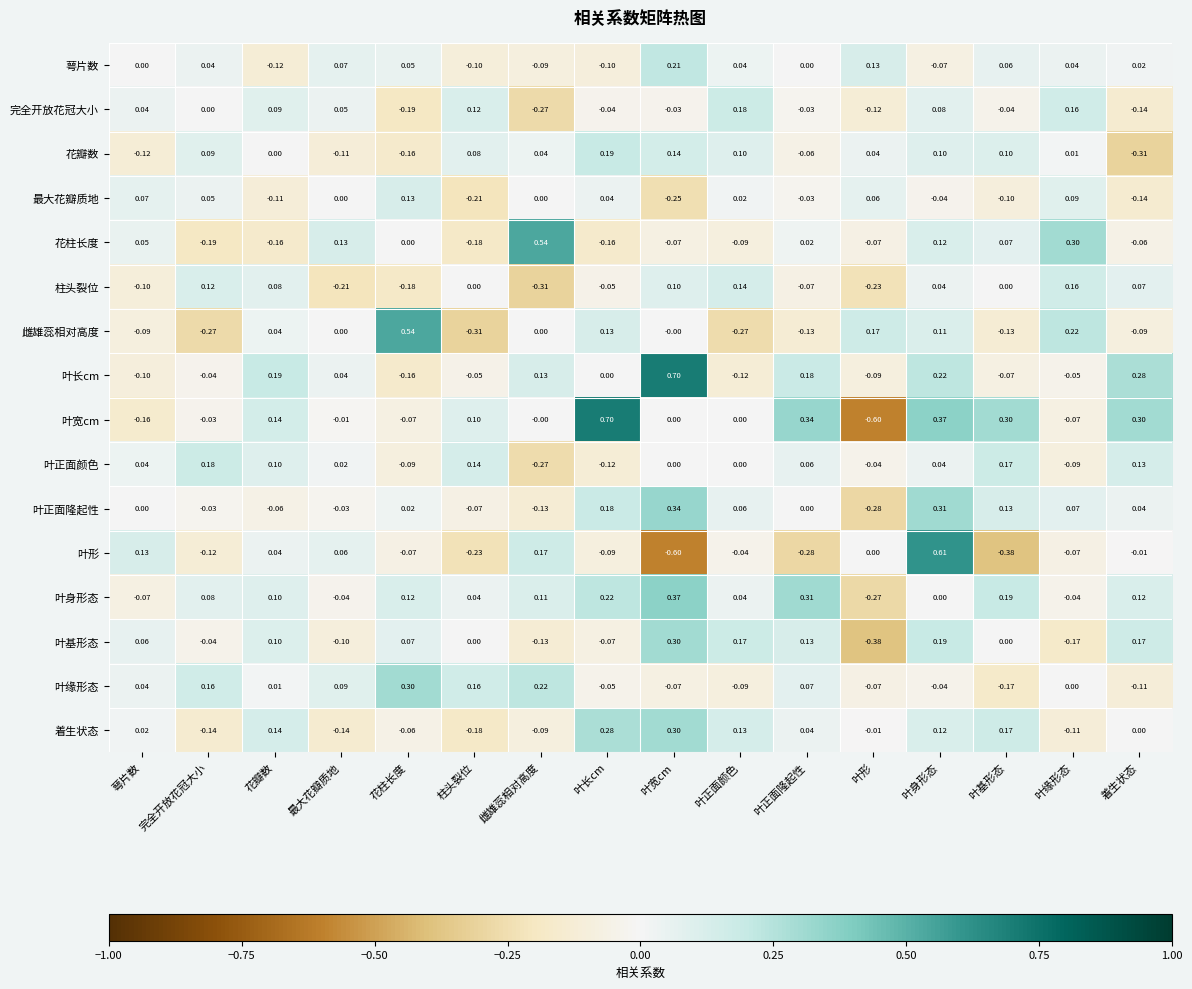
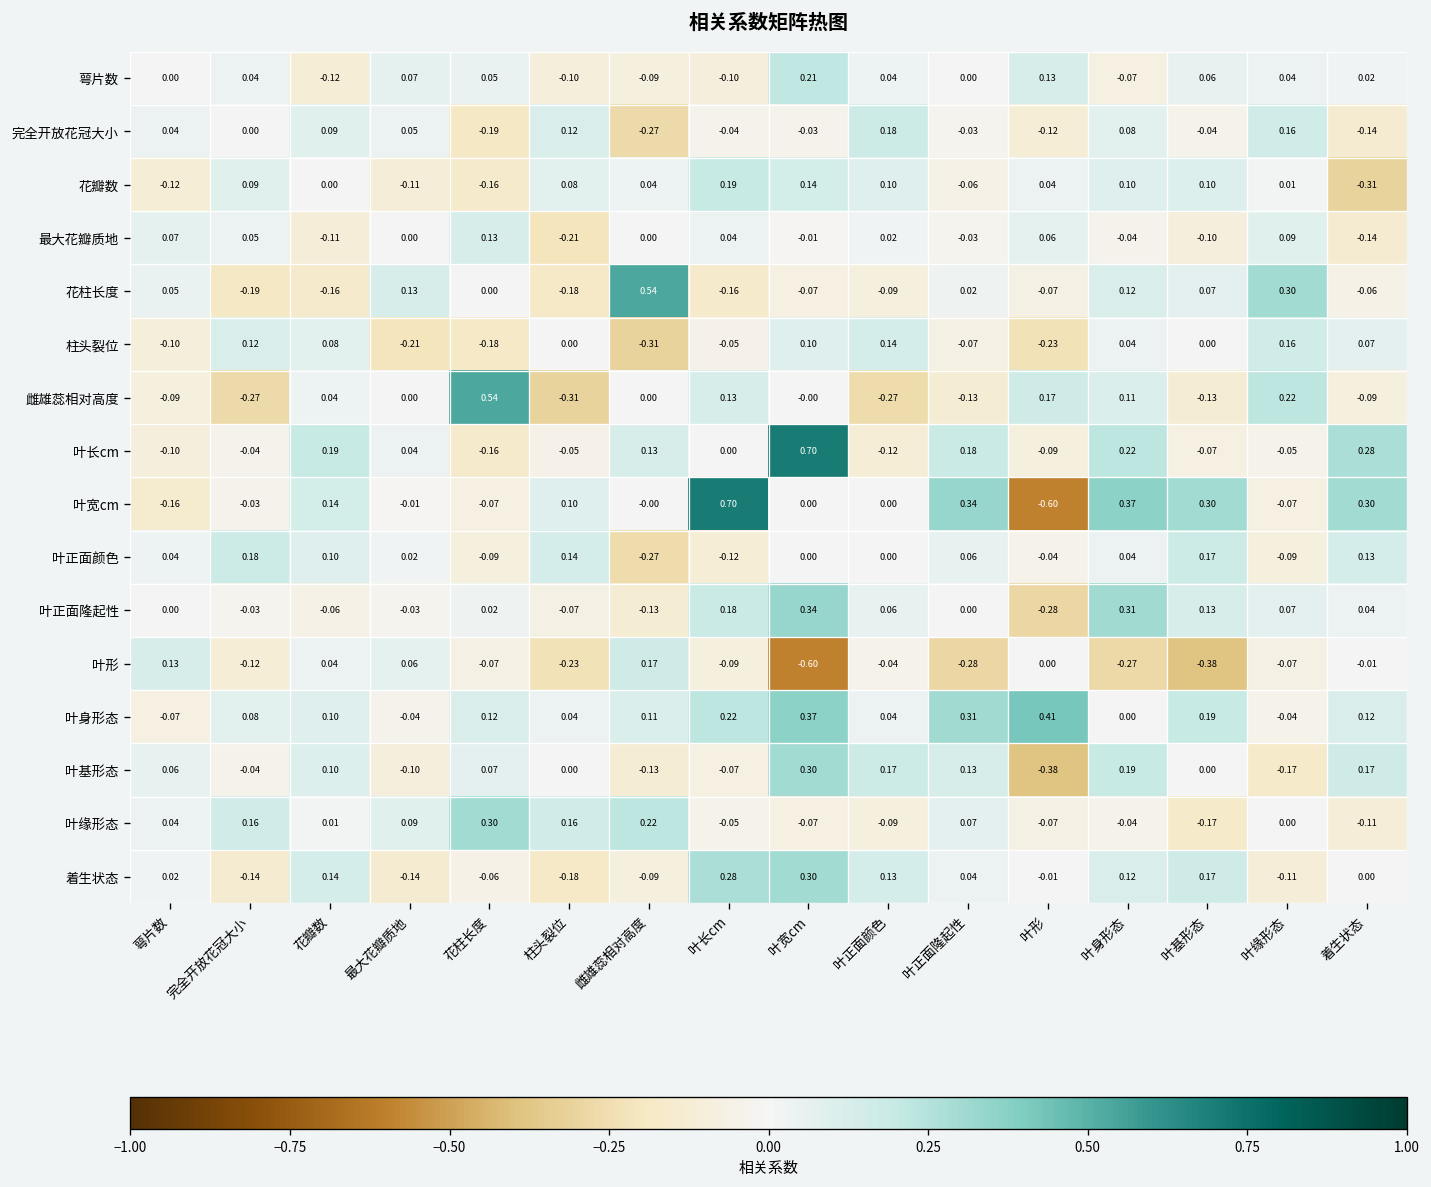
最大花瓣质地, 叶宽cm: -0.25 -> -0.01
叶形, 叶身形态: 0.61 -> -0.27
叶身形态, 叶形: -0.27 -> 0.41
